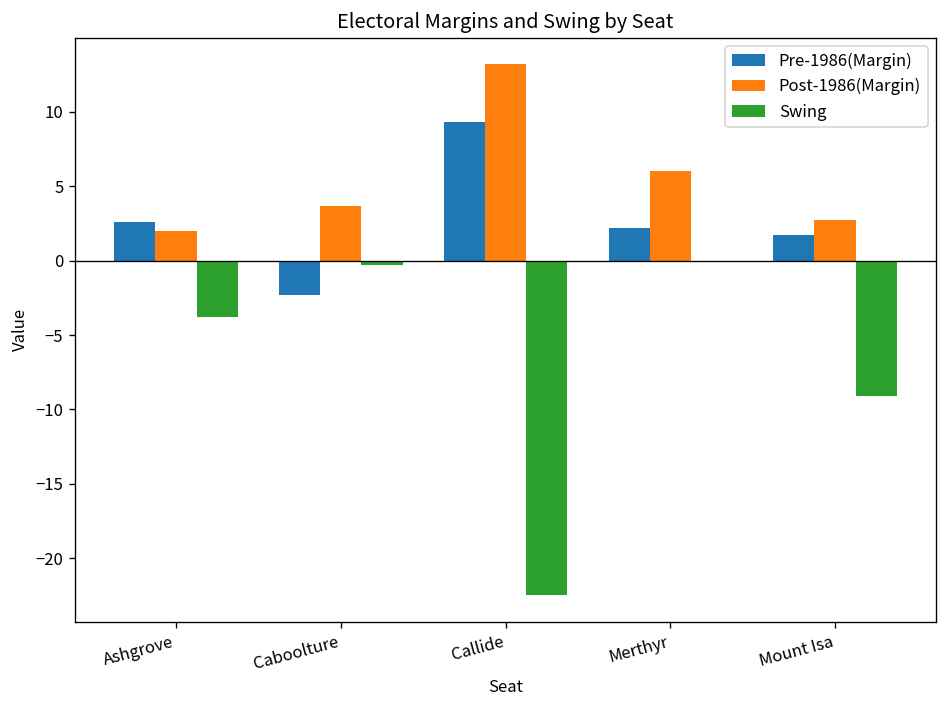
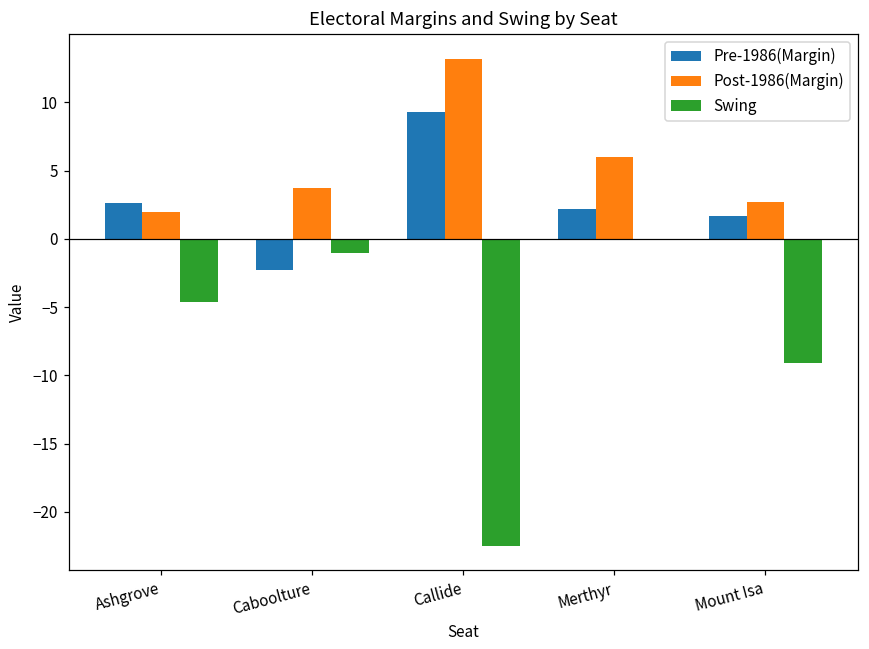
Swing, Ashgrove: -3.8 -> -4.6
Swing, Caboolture: -0.3 -> -1.0
